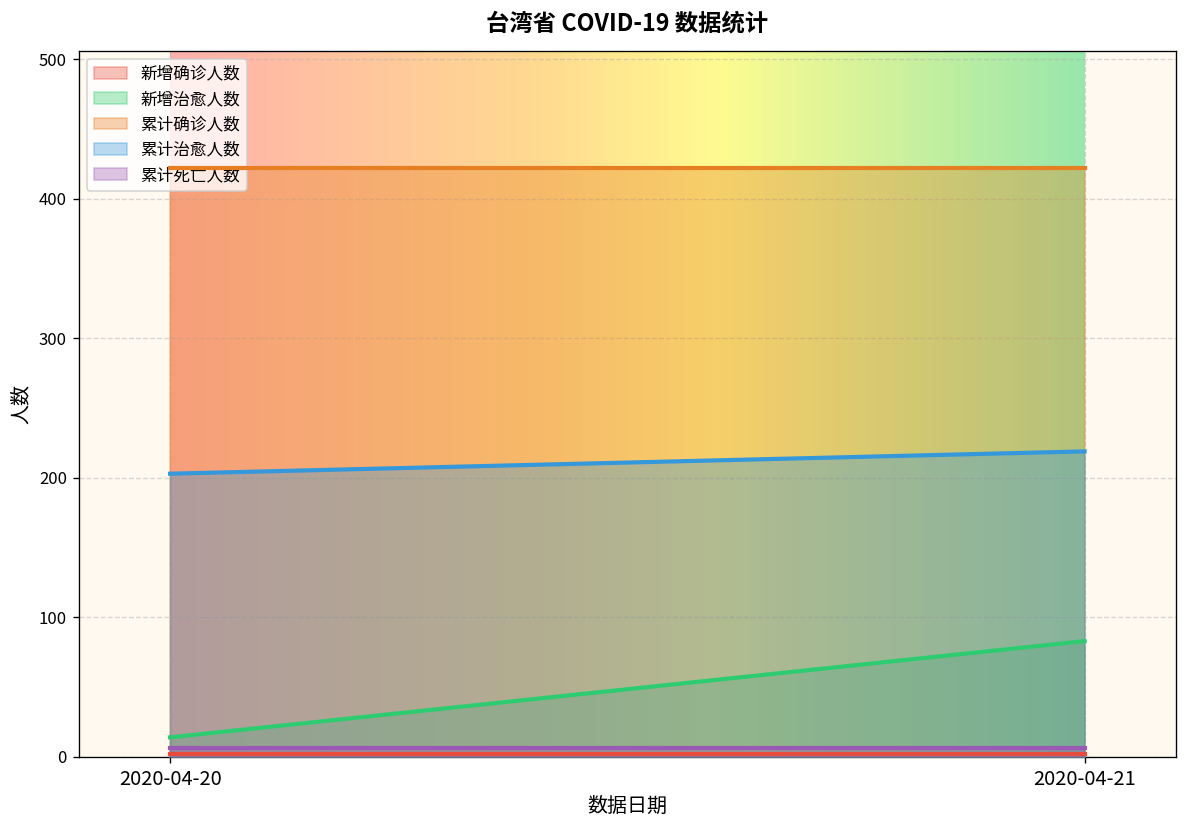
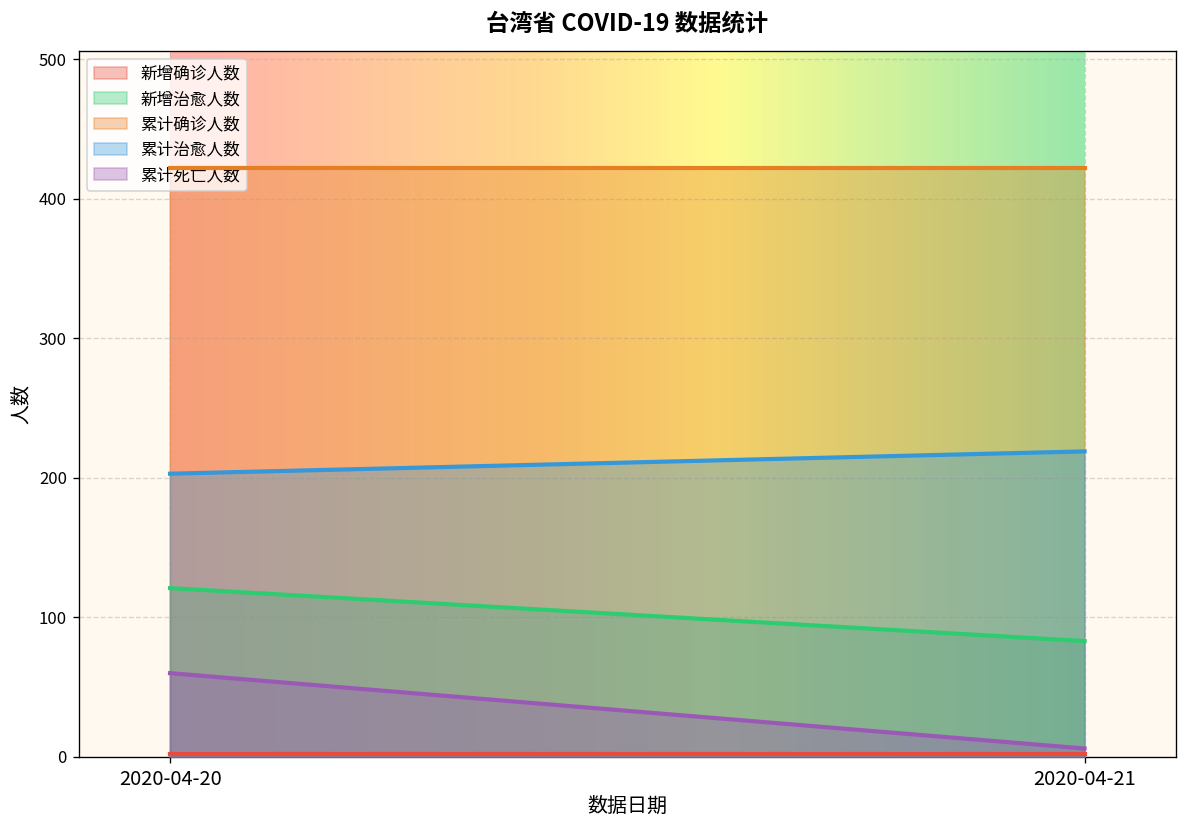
新增治愈人数, 2020-04-20: 14 -> 121
累计死亡人数, 2020-04-20: 6 -> 60
